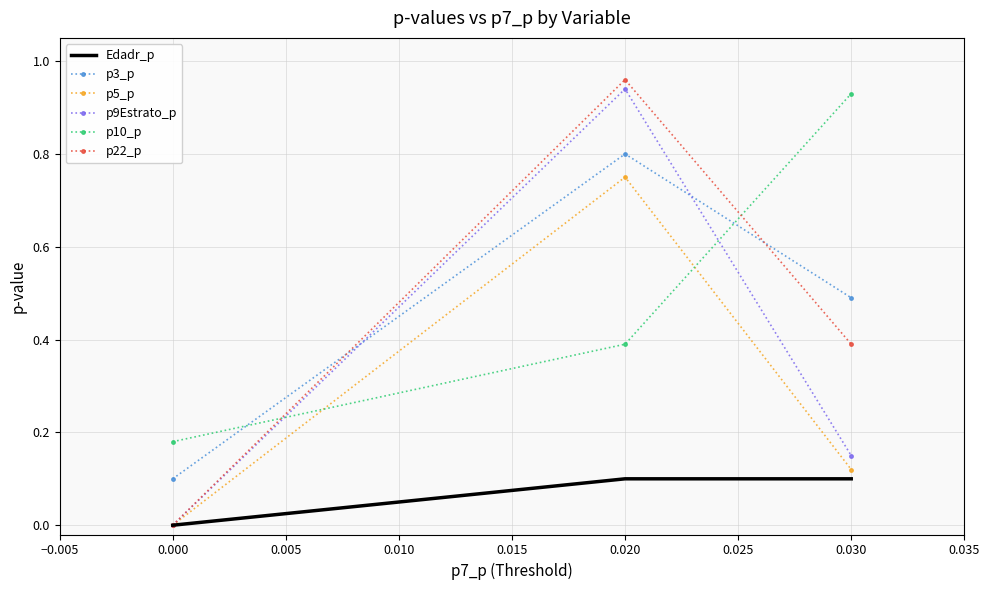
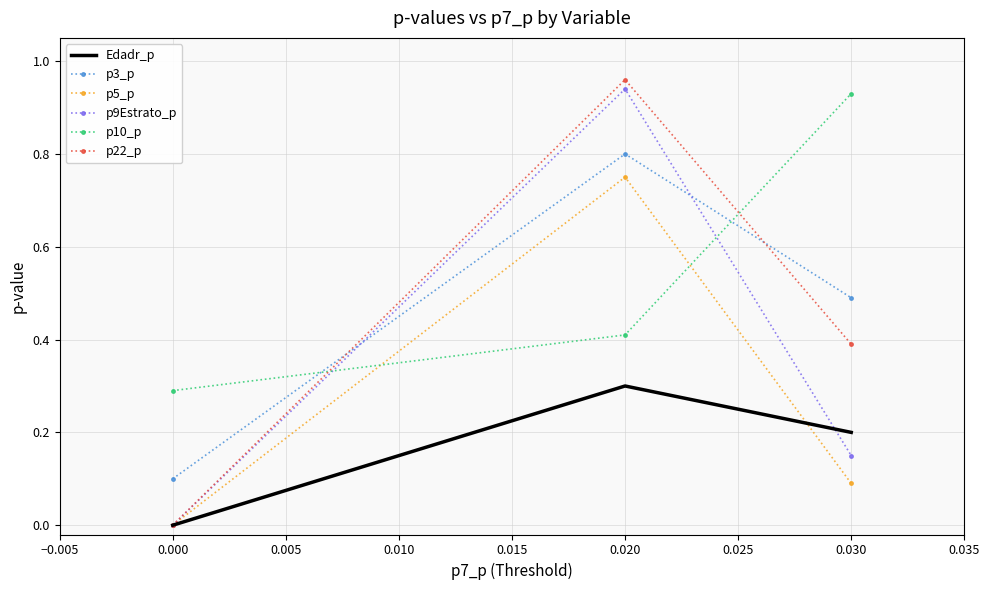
p10_p, 0.000: 0.18 -> 0.29
Edadr_p, 0.020: 0.1 -> 0.3
p10_p, 0.020: 0.39 -> 0.41
Edadr_p, 0.030: 0.1 -> 0.2
p5_p, 0.030: 0.12 -> 0.09
